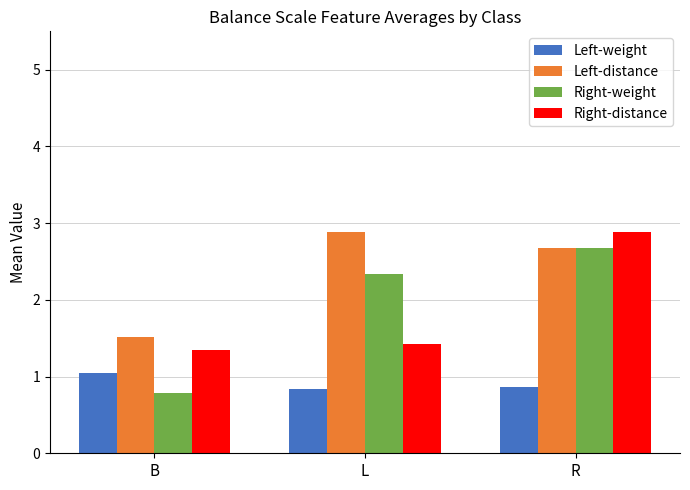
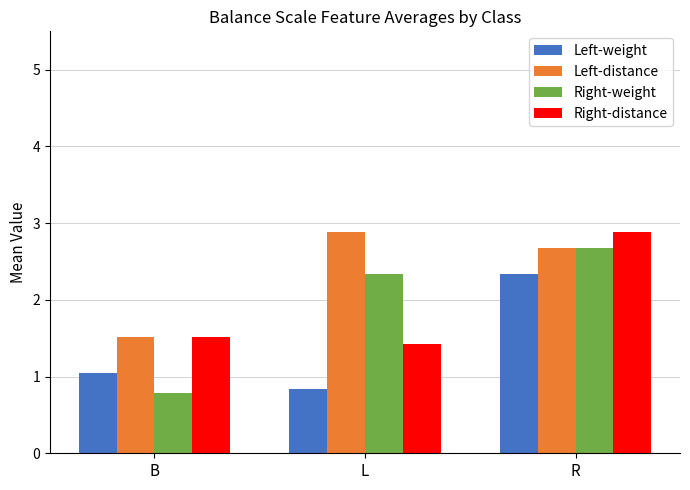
Right-distance, B: 1.4 -> 1.5
Left-weight, R: 0.9 -> 2.3
